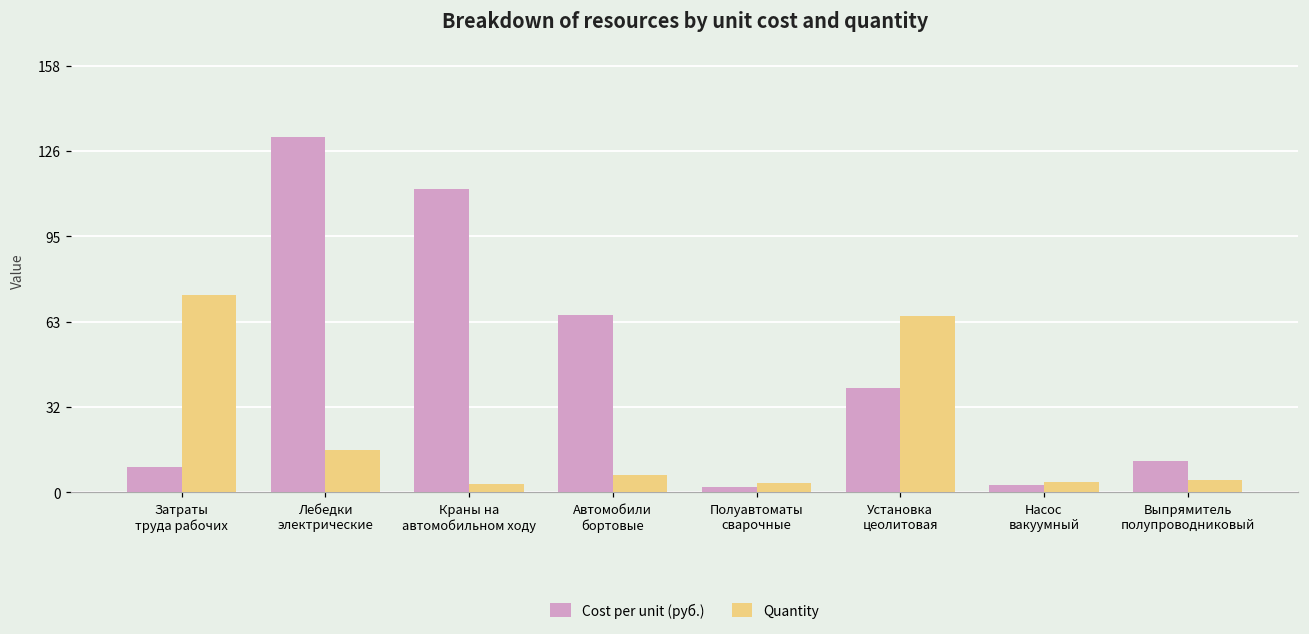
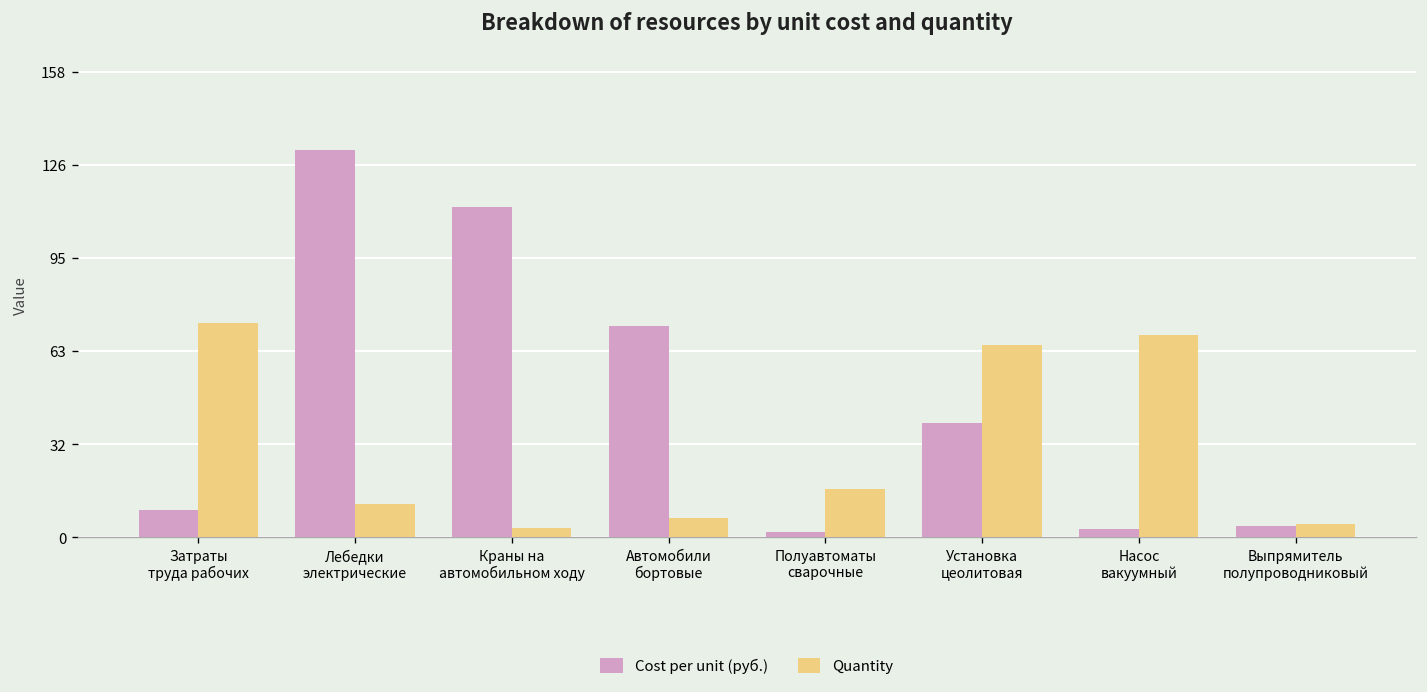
Quantity, Лебедки электрические: 16 -> 11
Cost per unit (руб.), Автомобили бортовые: 66 -> 72
Quantity, Полуавтоматы сварочные: 4 -> 16
Quantity, Насос вакуумный: 4 -> 69
Cost per unit (руб.), Выпрямитель полупроводниковый: 11 -> 4
